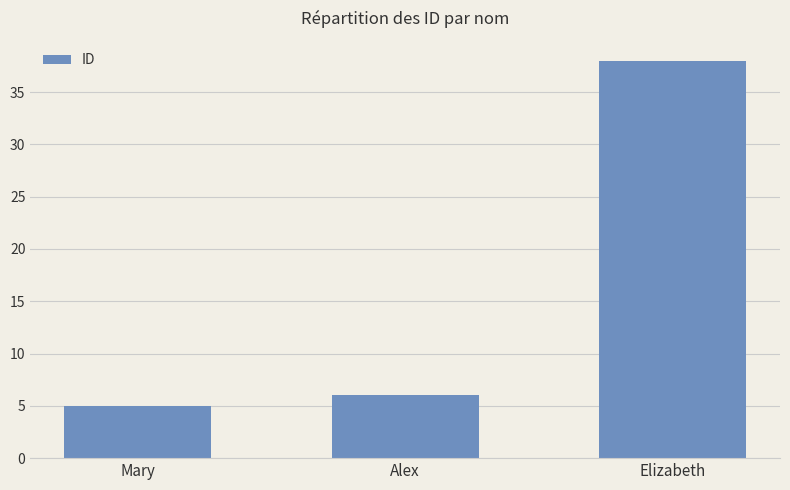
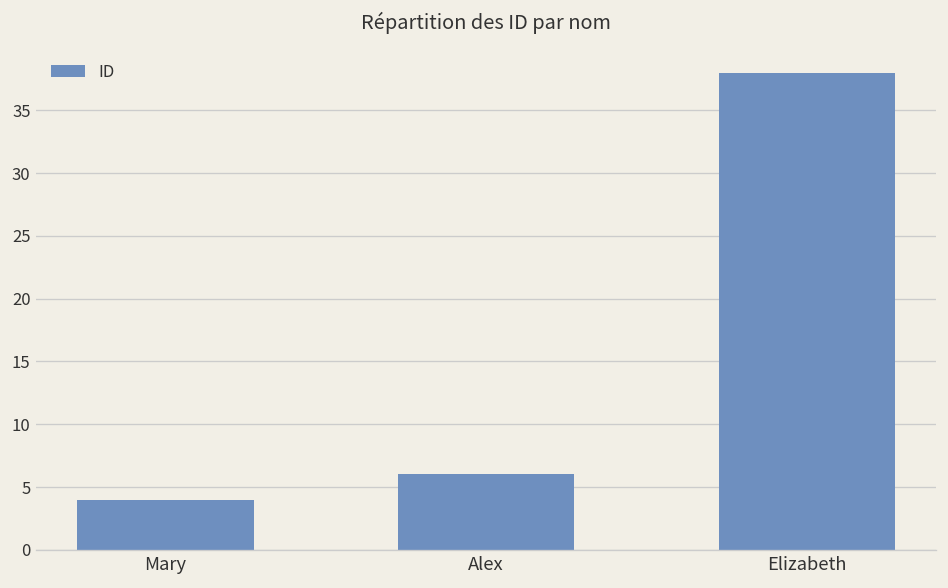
Mary: 5 -> 4
